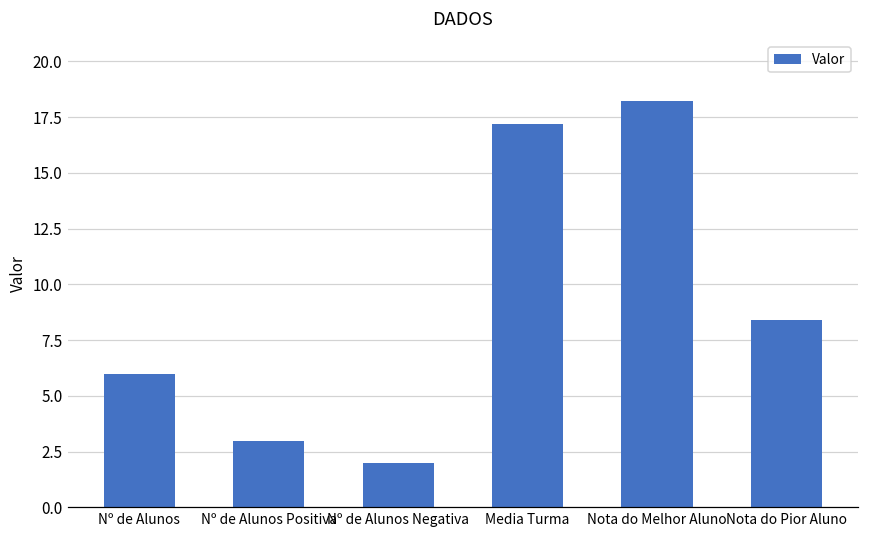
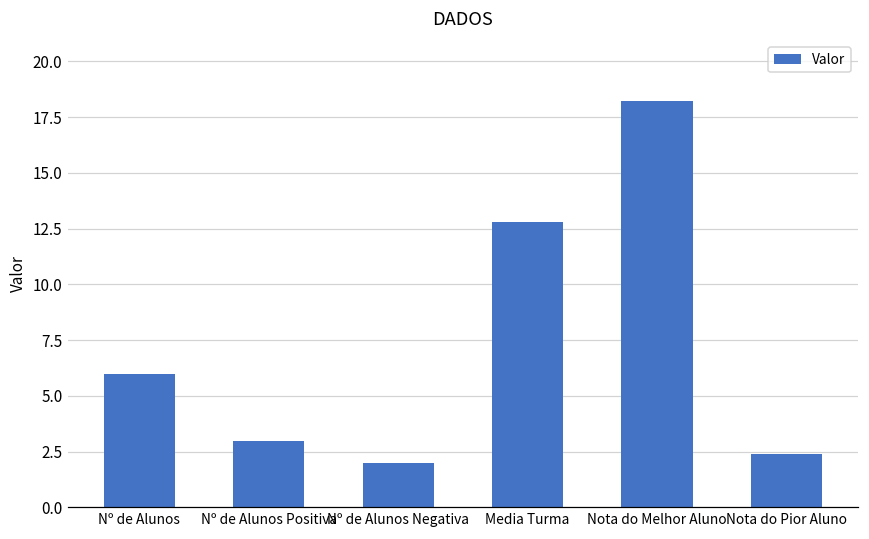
Media Turma: 17.2 -> 12.8
Nota do Pior Aluno: 8.4 -> 2.4
